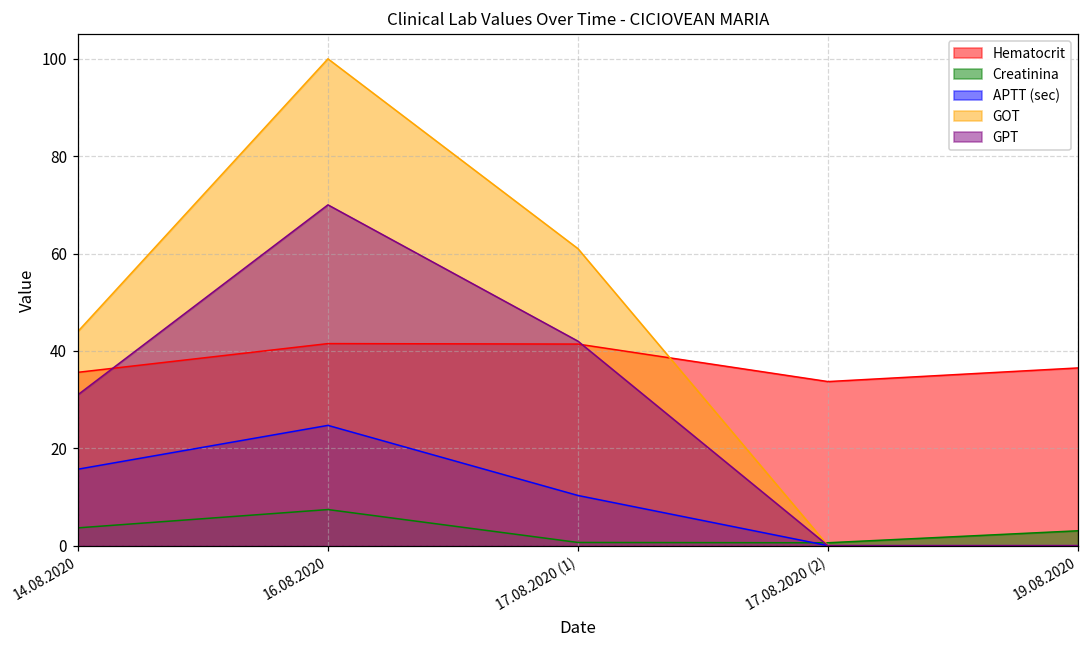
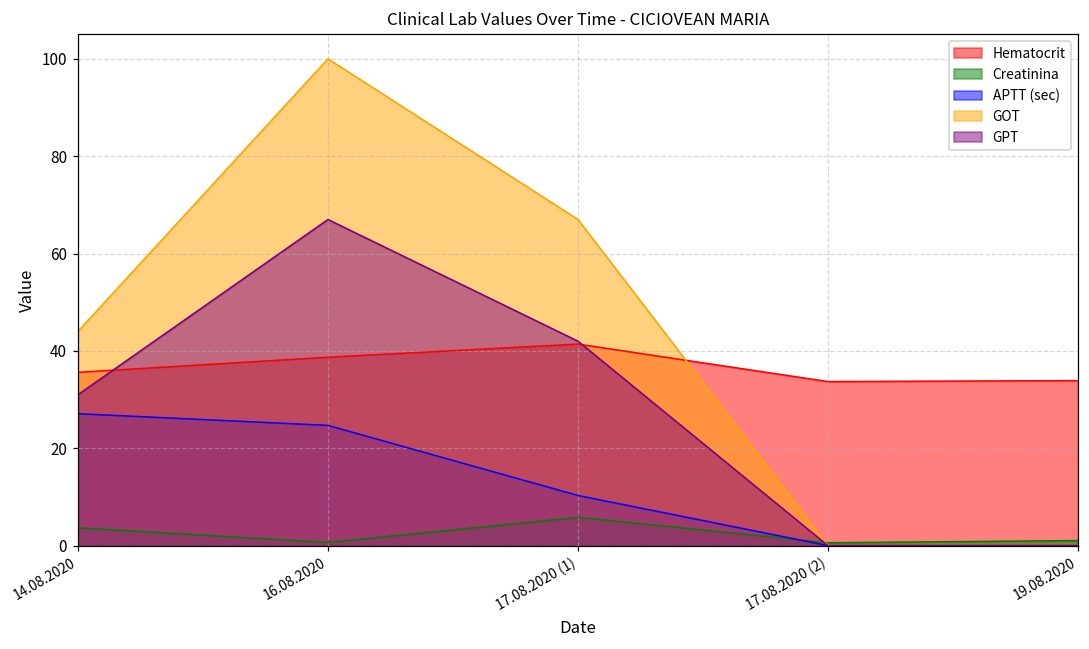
APTT (sec), 14.08.2020: 16 -> 27
Hematocrit, 16.08.2020: 42 -> 39
Creatinina, 16.08.2020: 7 -> 1
GPT, 16.08.2020: 70 -> 67
Creatinina, 17.08.2020 (1): 1 -> 6
GOT, 17.08.2020 (1): 61 -> 67
Hematocrit, 19.08.2020: 37 -> 34
Creatinina, 19.08.2020: 3 -> 1
